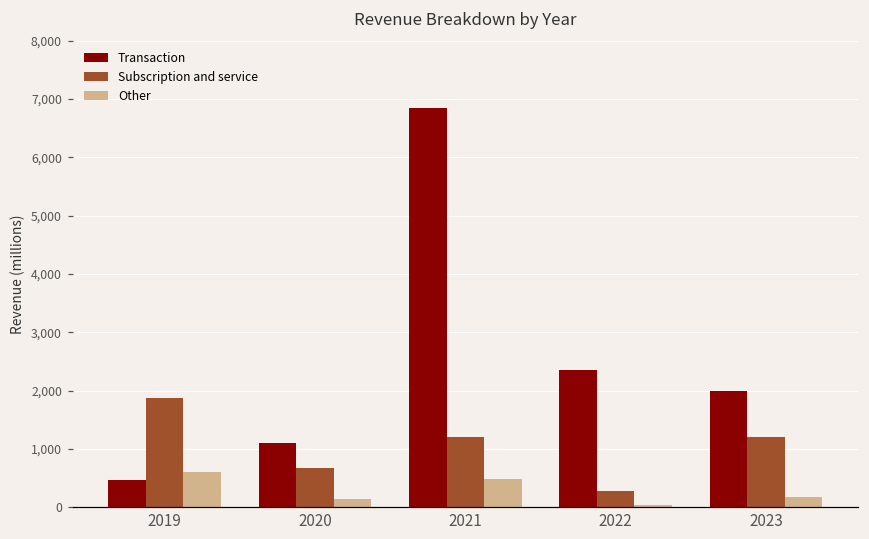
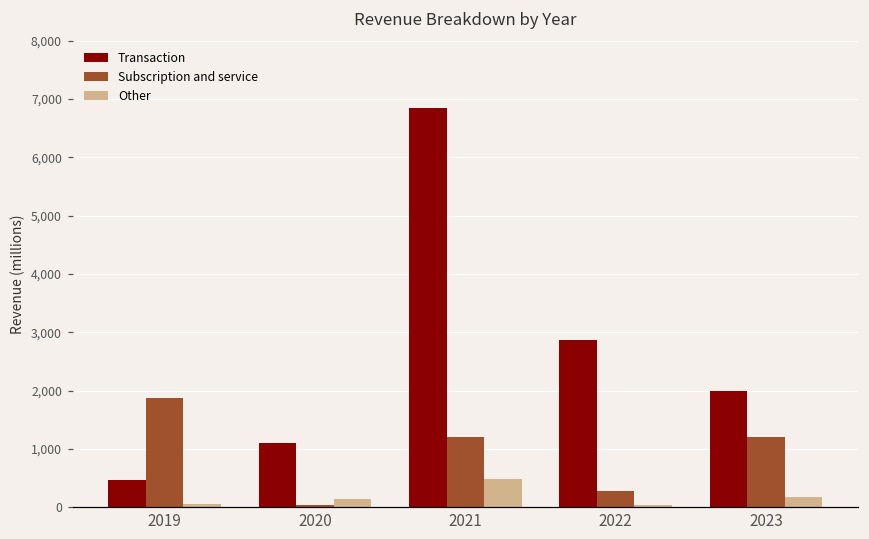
Other, 2019: 600 -> 100
Subscription and service, 2020: 700 -> 0
Transaction, 2022: 2,400 -> 2,900
